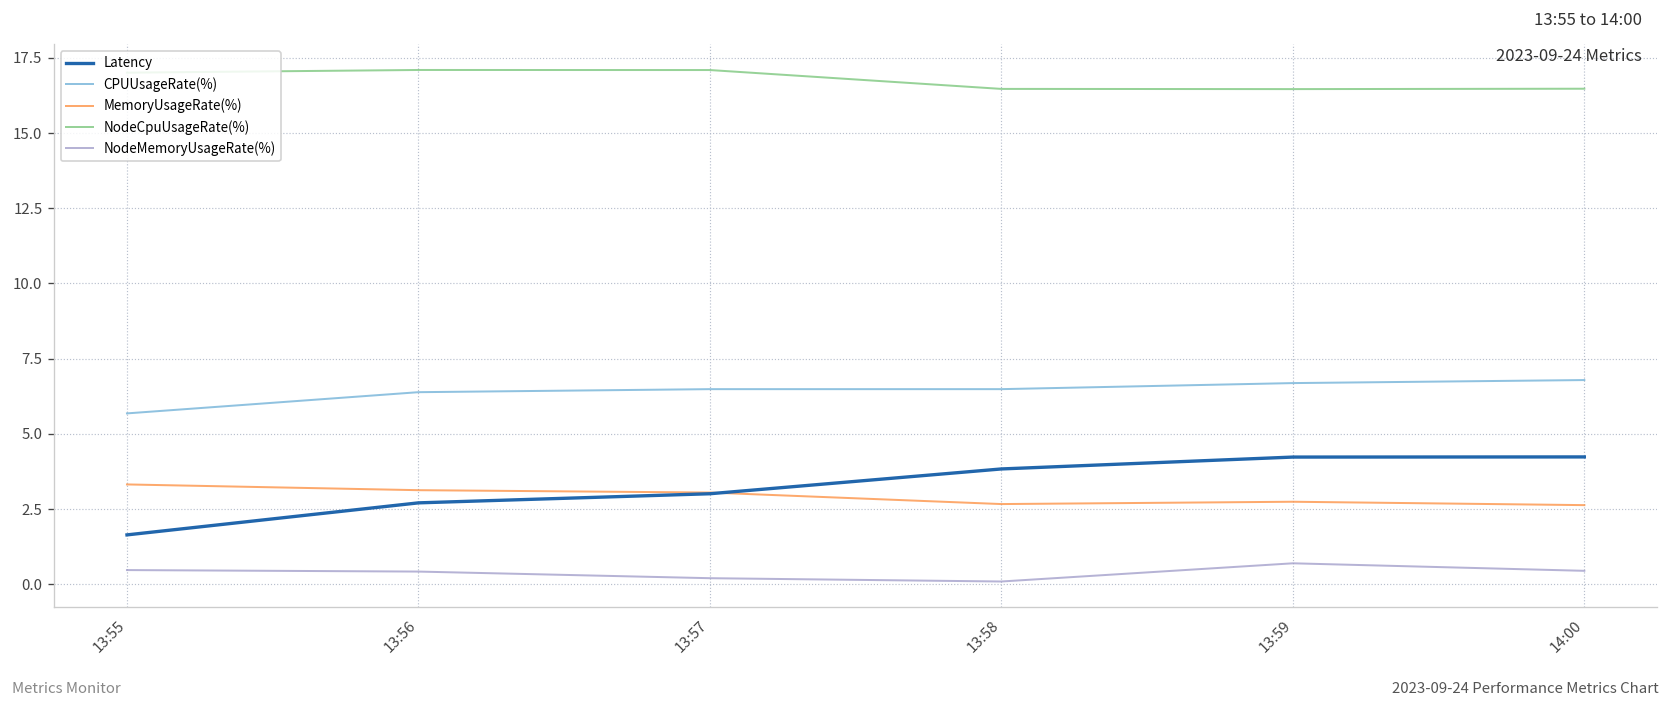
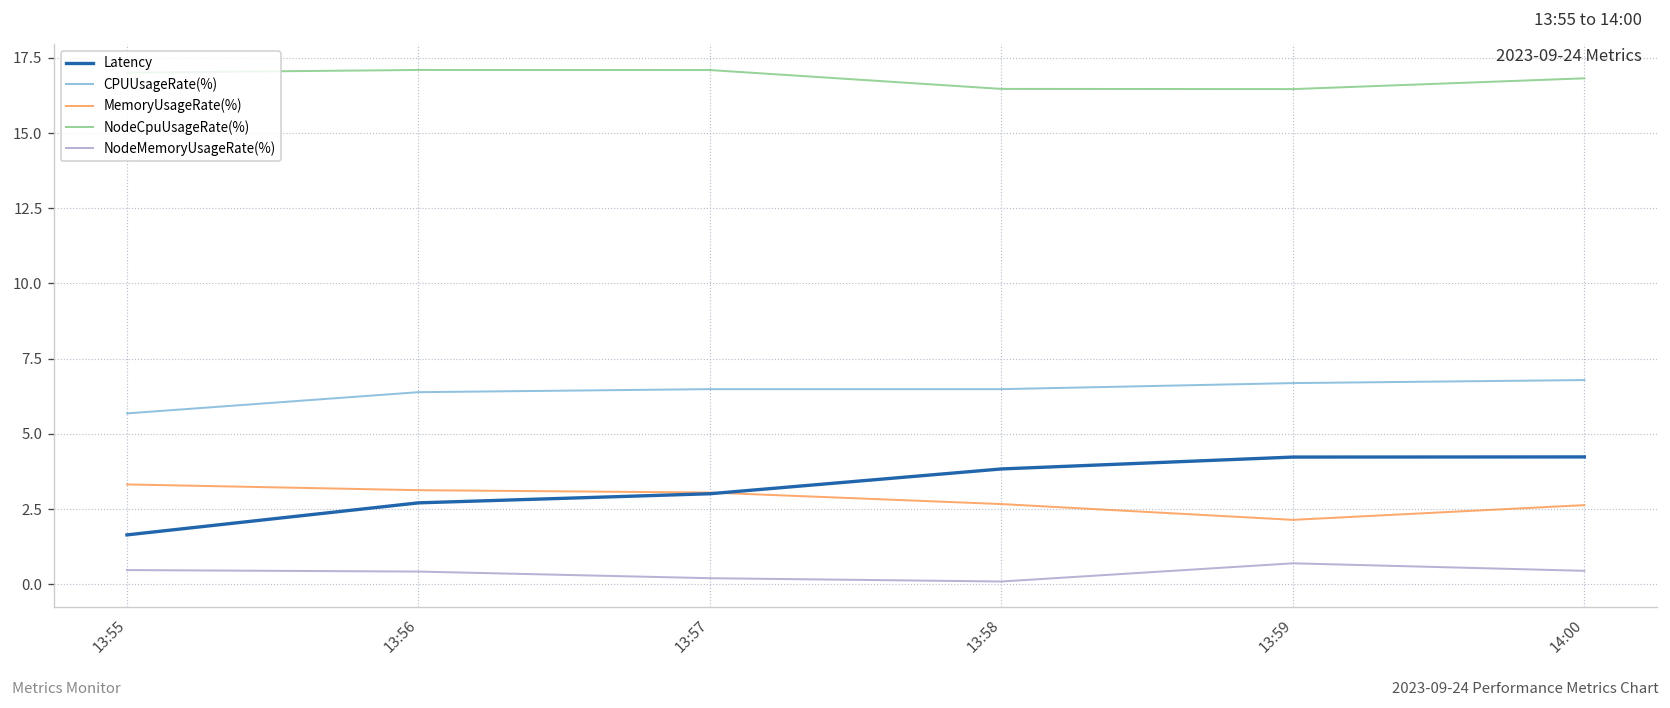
MemoryUsageRate(%), 13:59: 2.7 -> 2.1
NodeCpuUsageRate(%), 14:00: 16.5 -> 16.8
